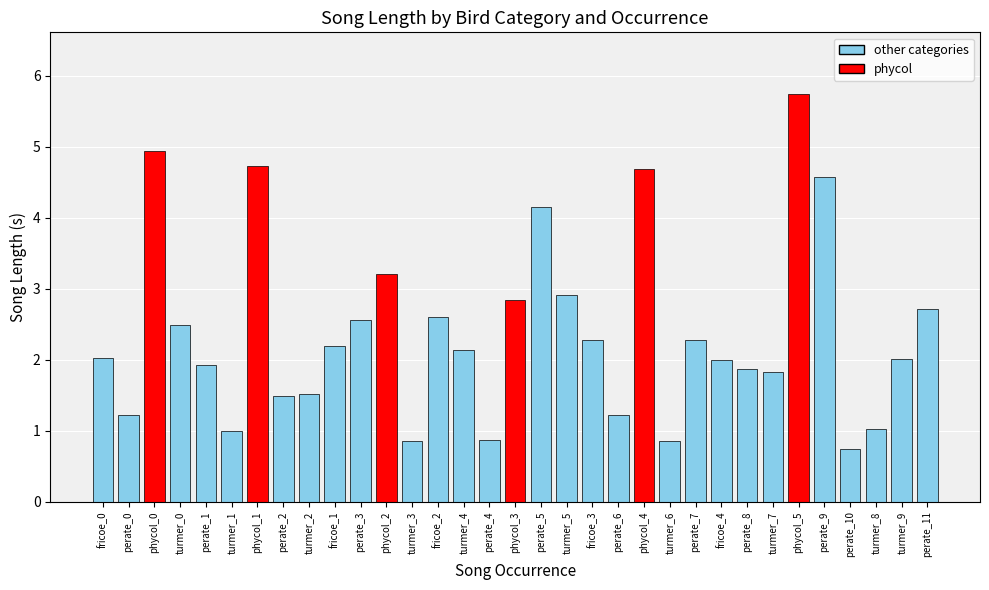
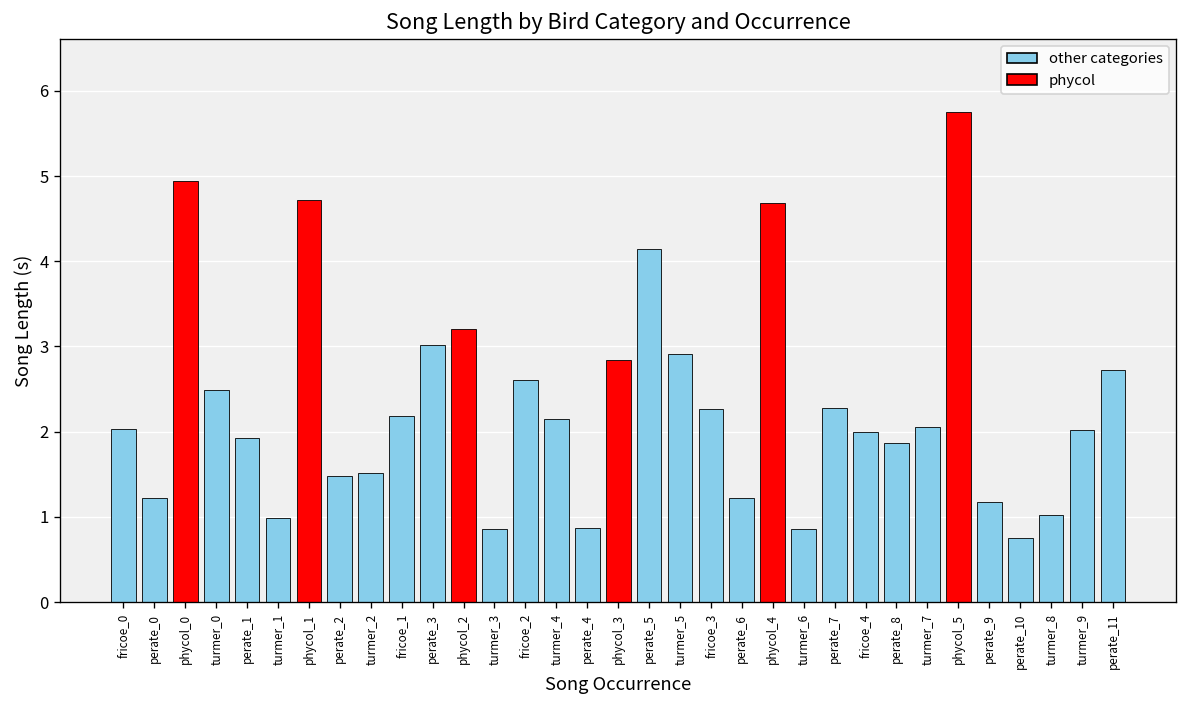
perate_3: 2.6 -> 3.0
turmer_7: 1.8 -> 2.1
perate_9: 4.6 -> 1.2
